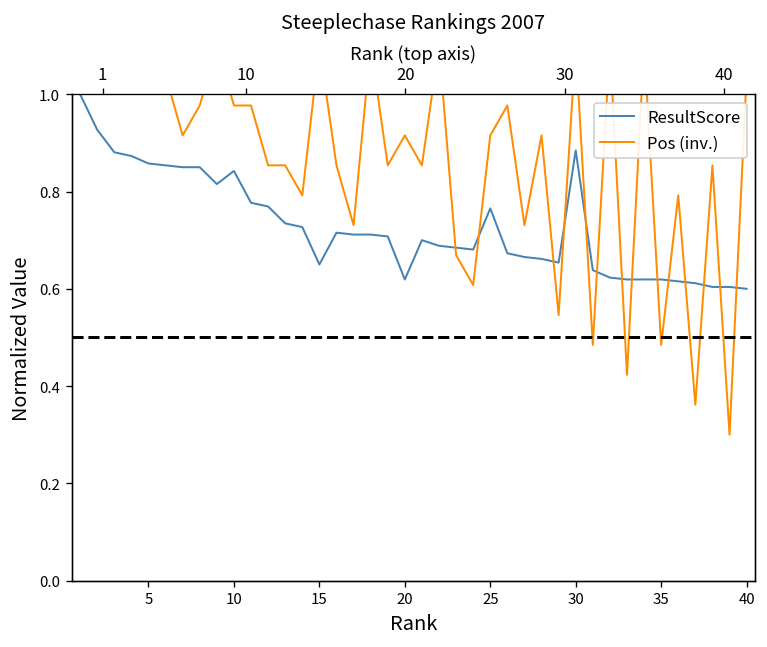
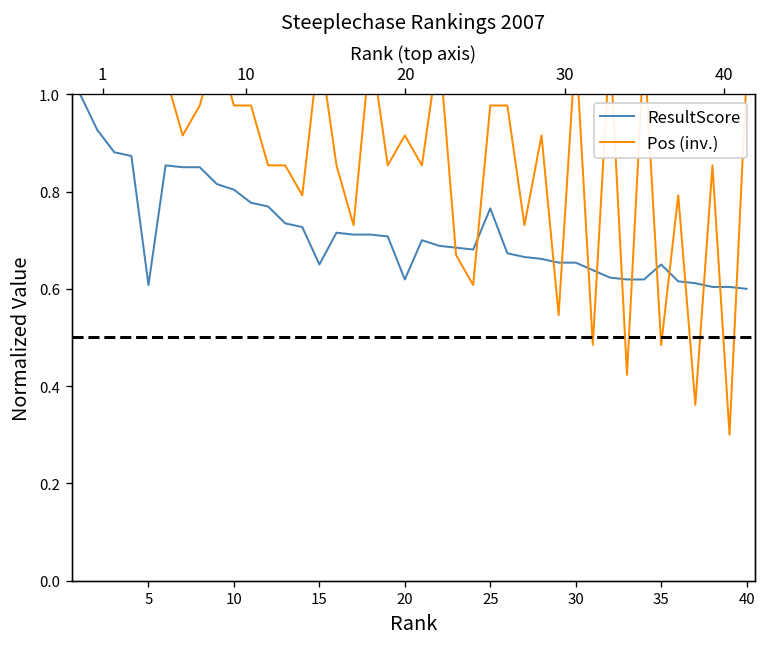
ResultScore, 5: 0.86 -> 0.61
ResultScore, 10: 0.84 -> 0.80
Pos (inv.), 25: 0.92 -> 0.98
ResultScore, 30: 0.88 -> 0.65
ResultScore, 35: 0.62 -> 0.65
